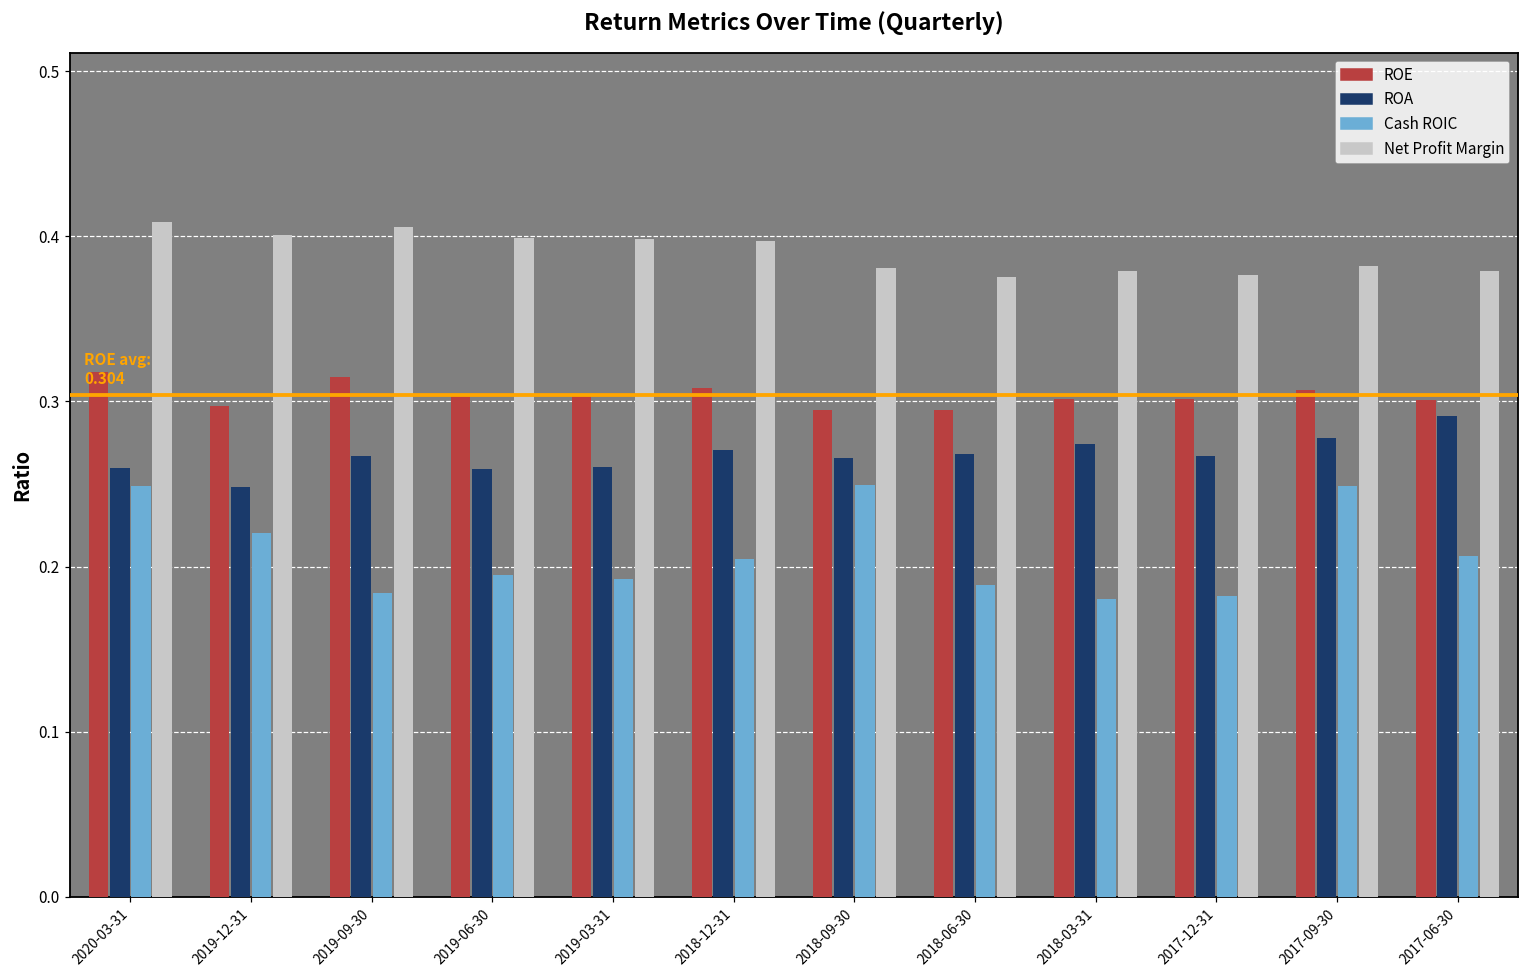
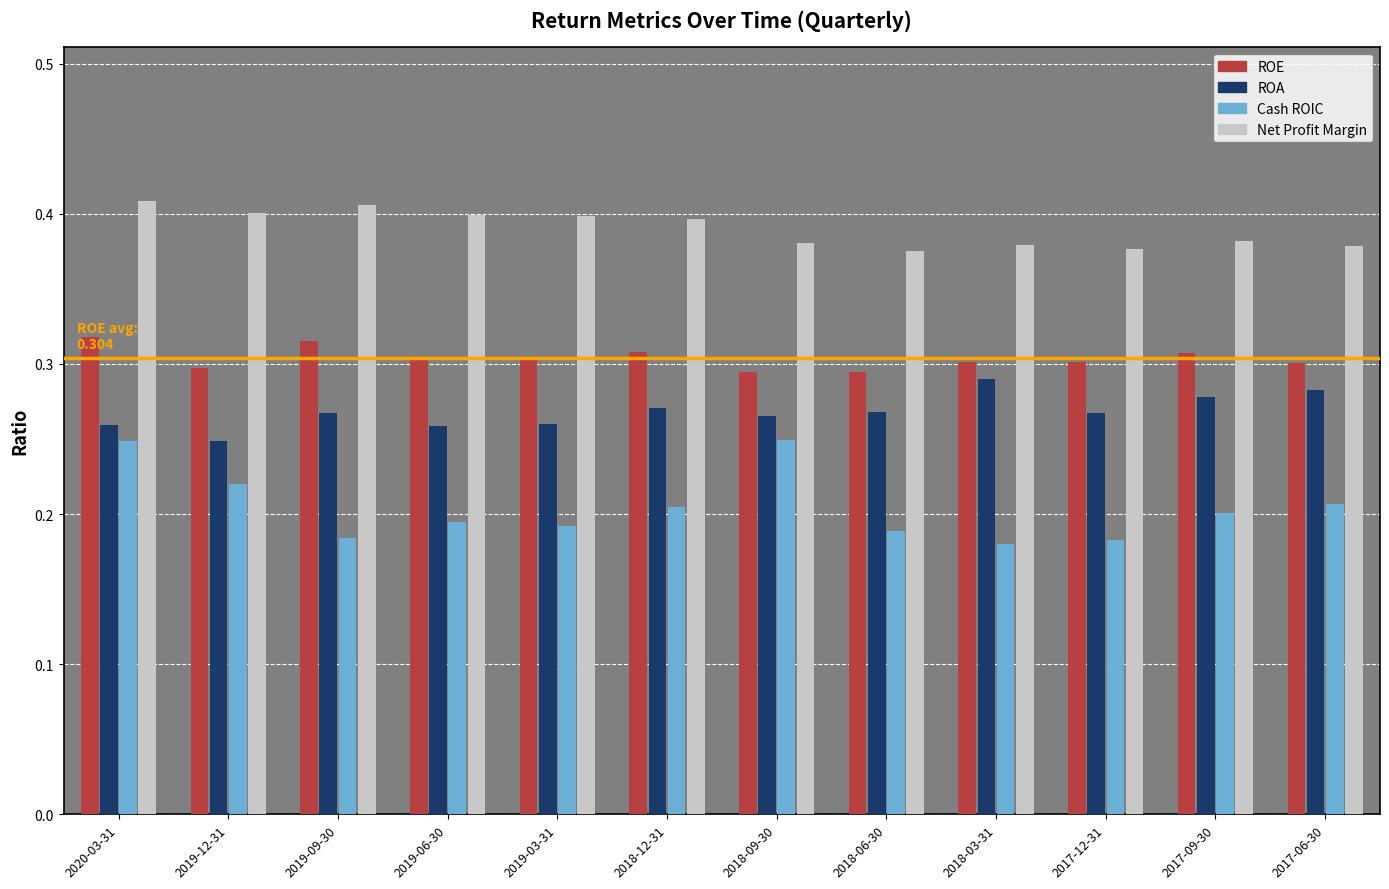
ROA, 2018-03-31: 0.274 -> 0.290
Cash ROIC, 2017-09-30: 0.249 -> 0.201
ROA, 2017-06-30: 0.291 -> 0.282
